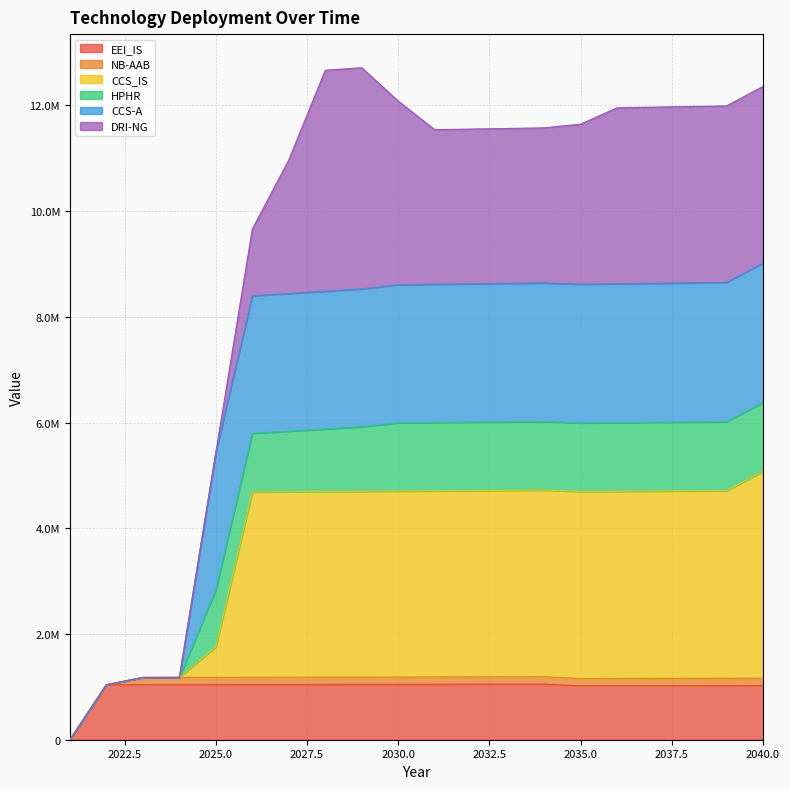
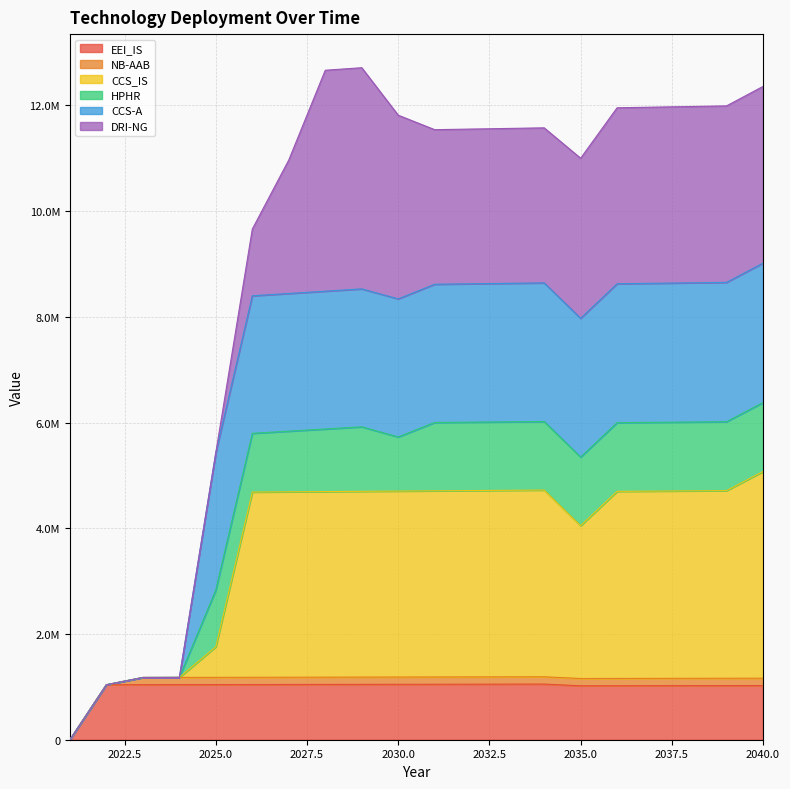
HPHR, 2030.0: 1300000 -> 1000000
CCS_IS, 2035.0: 3500000 -> 2900000
